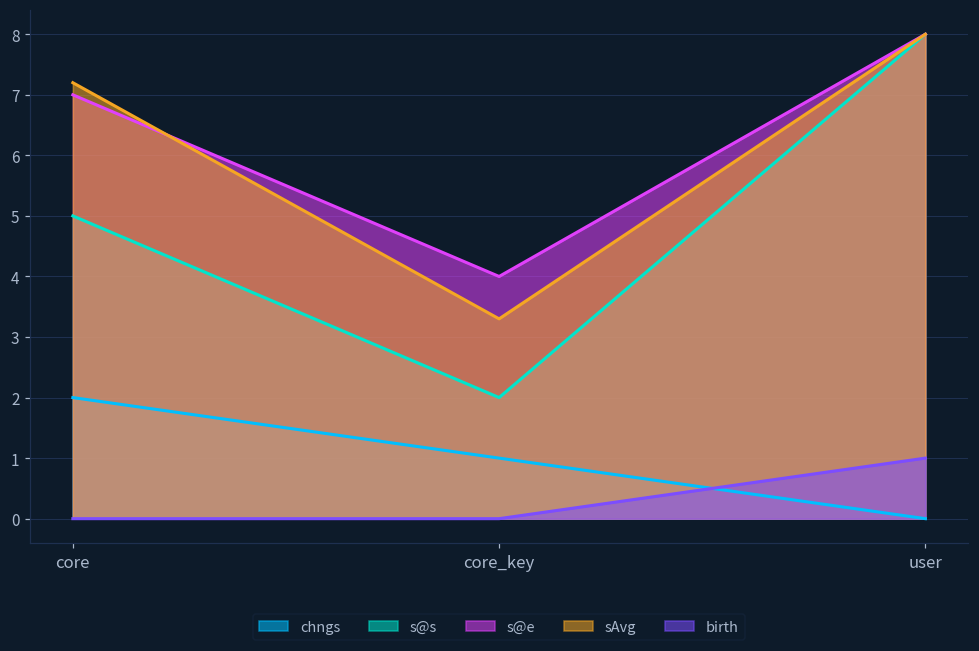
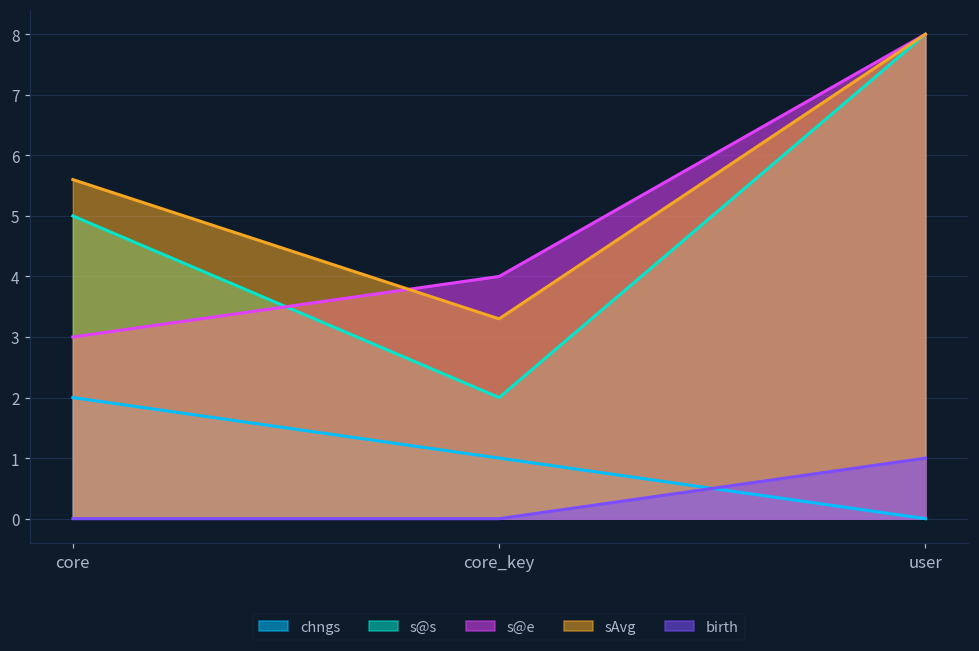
s@e, core: 7 -> 3
sAvg, core: 7.2 -> 5.6
